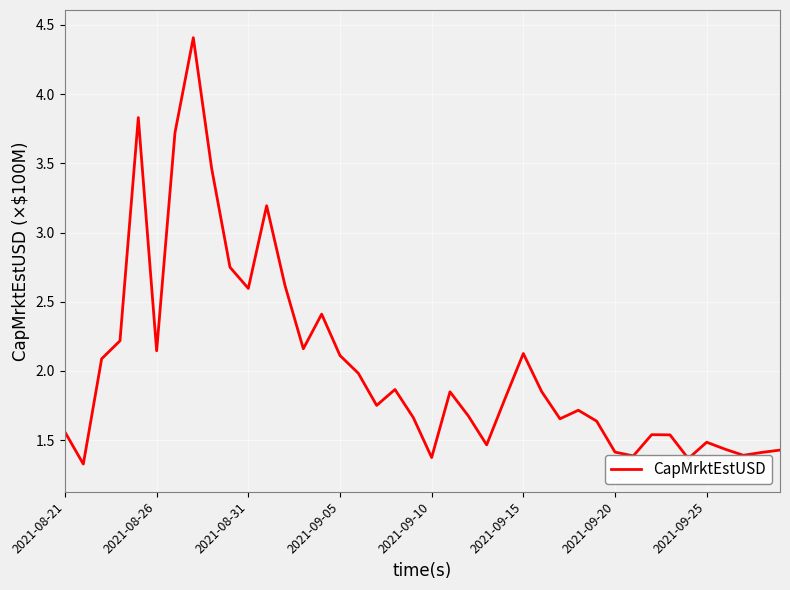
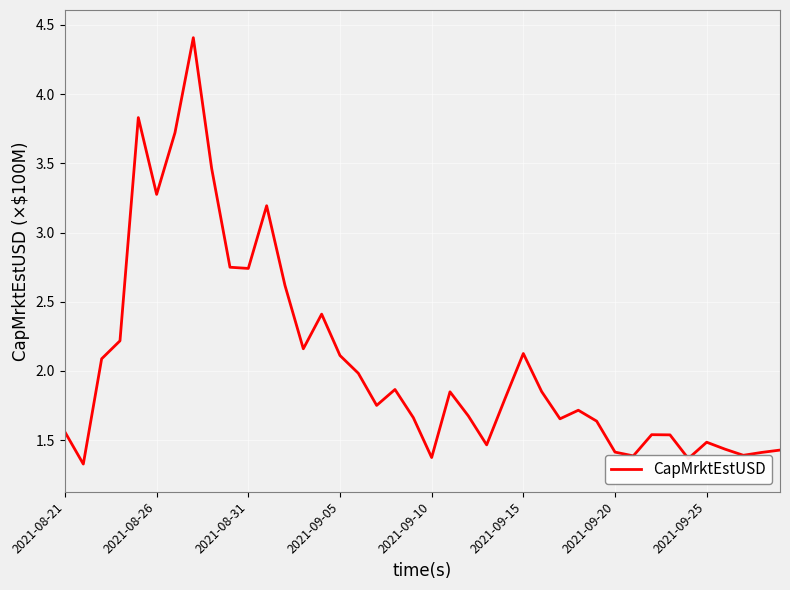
2021-08-26: 2.15 -> 3.28
2021-08-31: 2.60 -> 2.74
